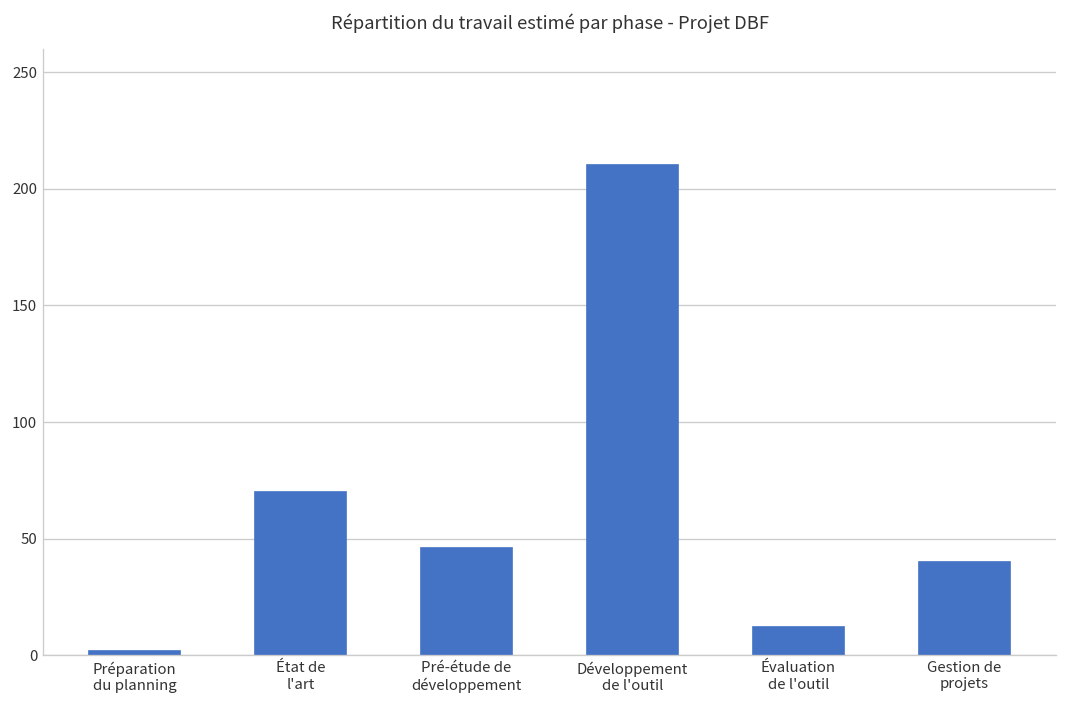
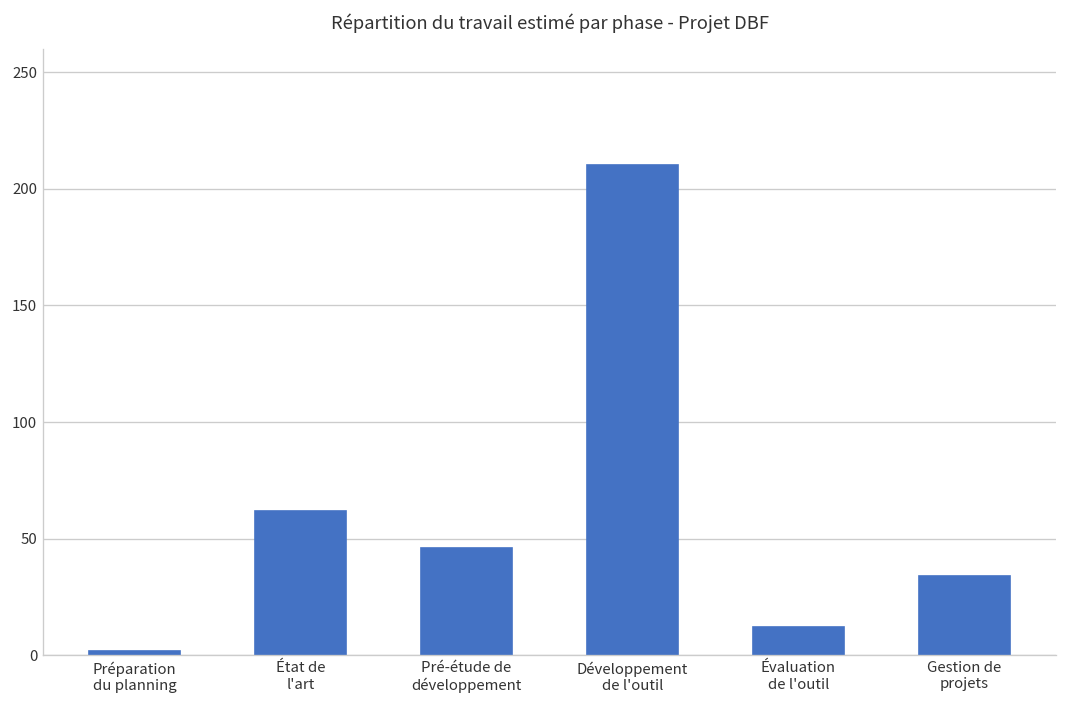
État de l'art: 70 -> 62
Gestion de projets: 40 -> 34
